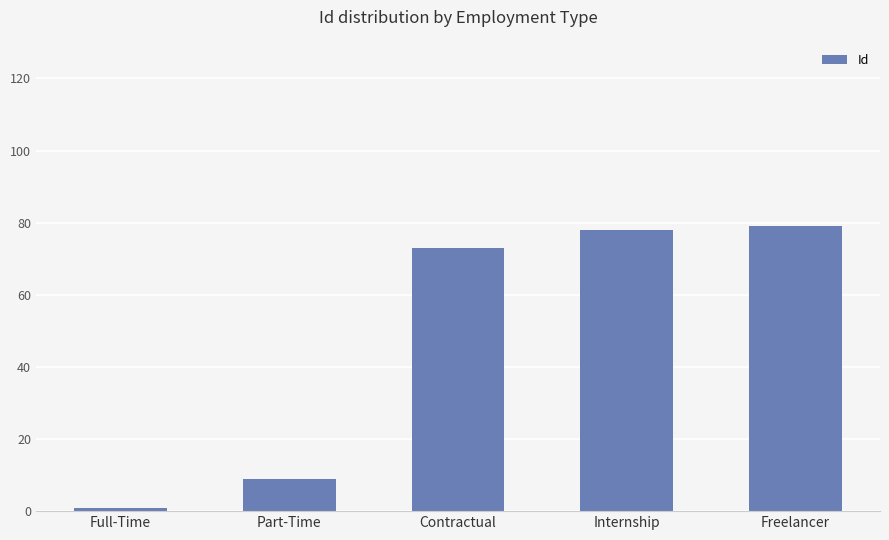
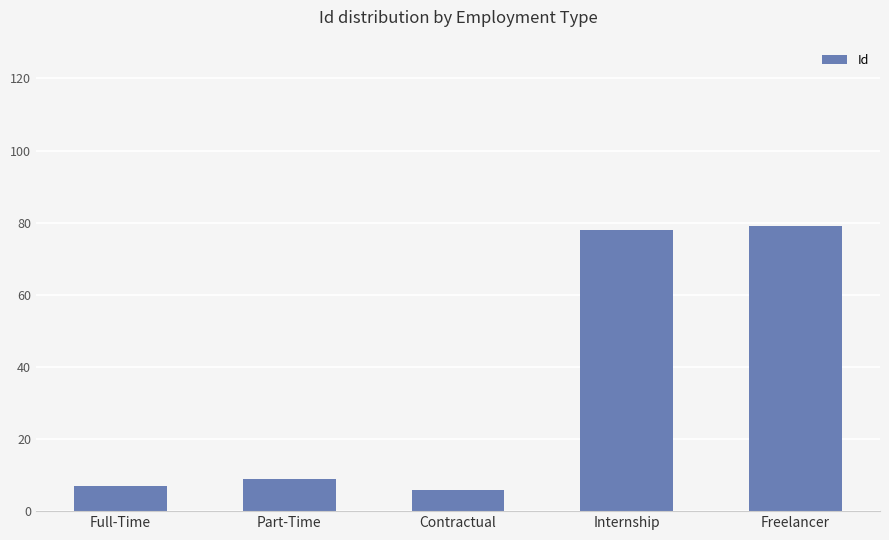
Full-Time: 1 -> 7
Contractual: 73 -> 6
